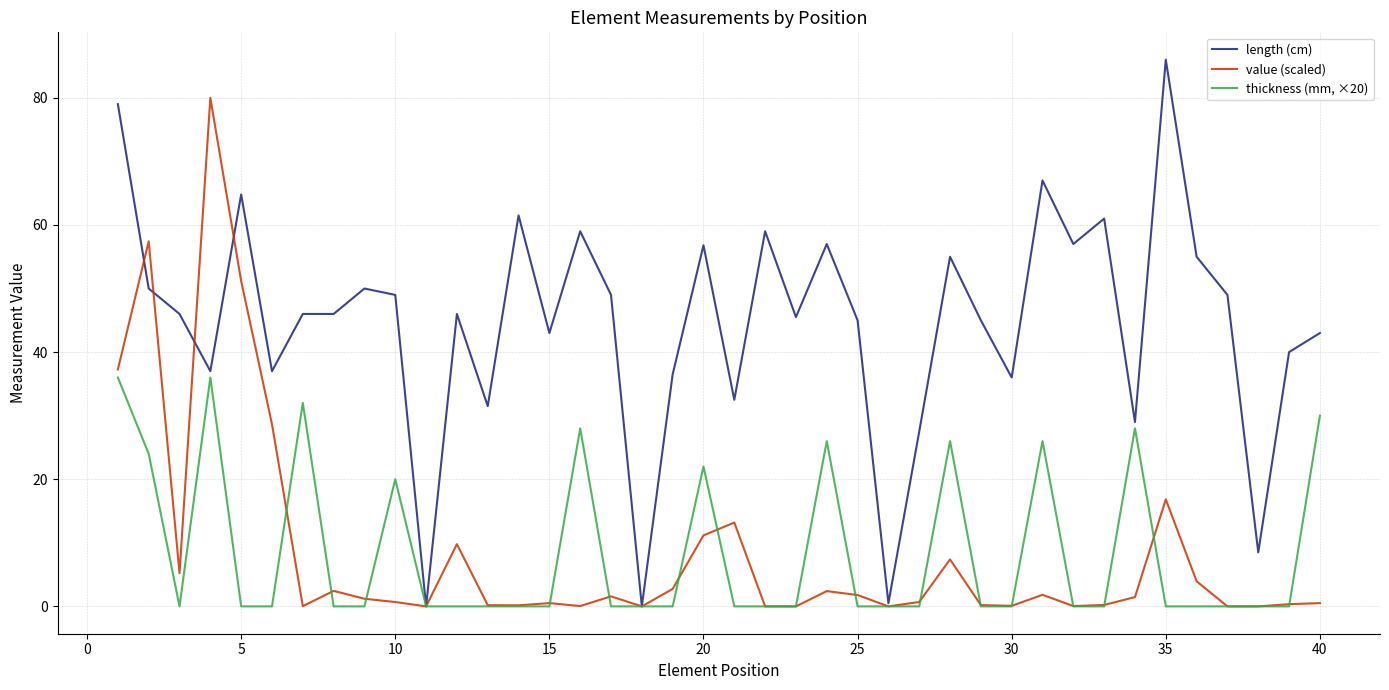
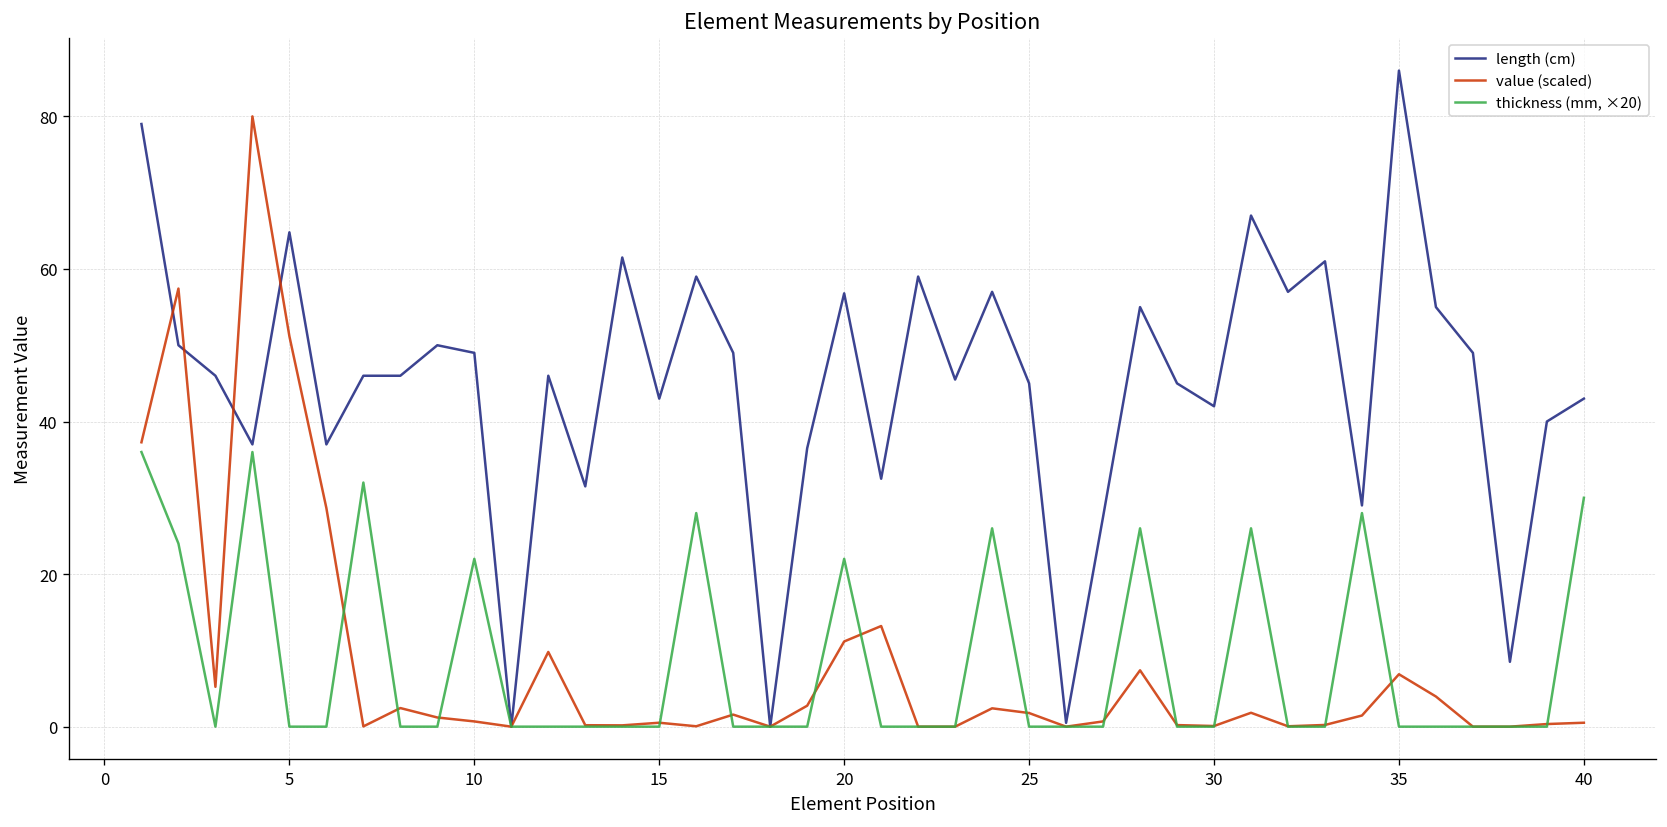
thickness (mm, ×20), 10: 20 -> 22
length (cm), 30: 36 -> 42
value (scaled), 35: 17 -> 7
